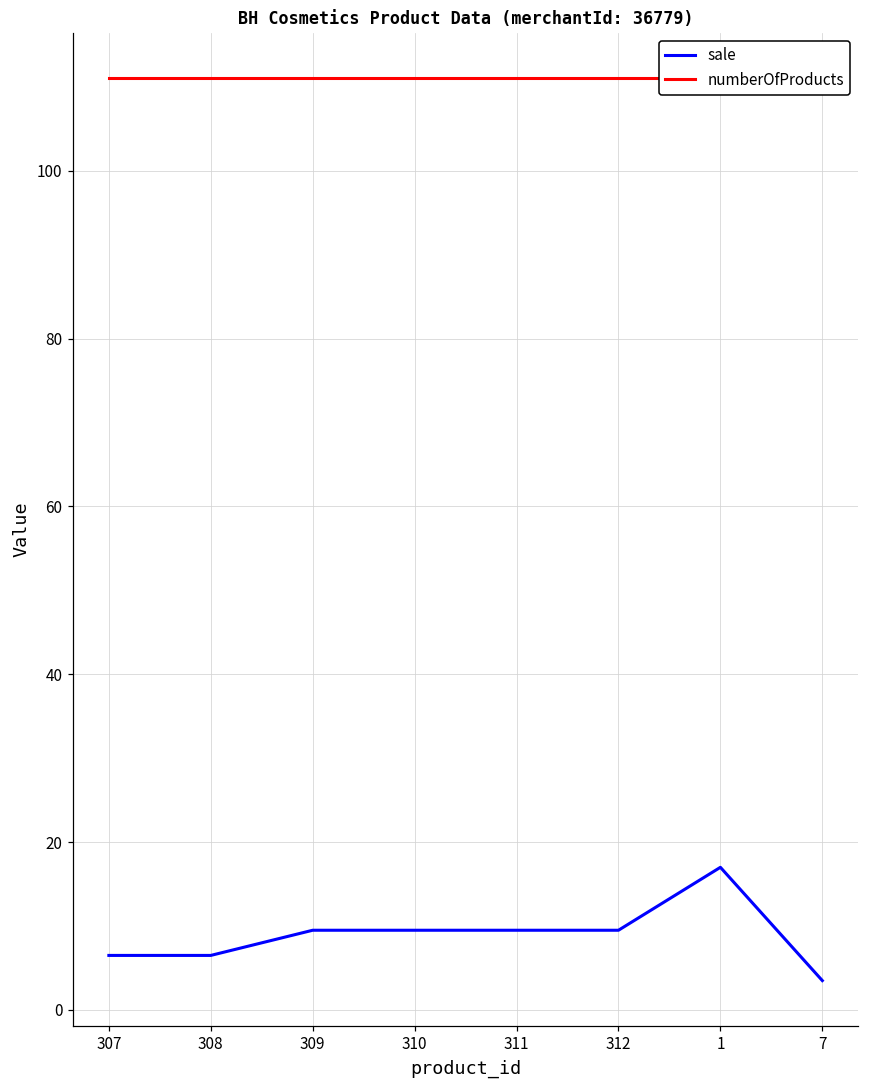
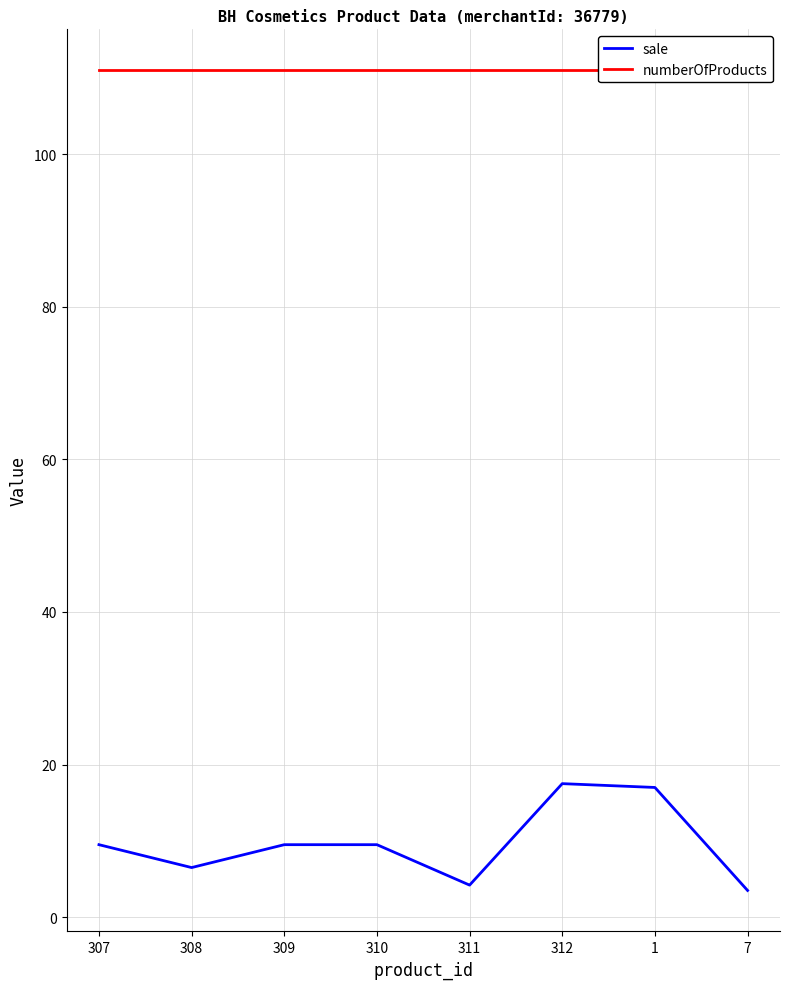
sale, 307: 7 -> 10
sale, 311: 10 -> 4
sale, 312: 10 -> 18
